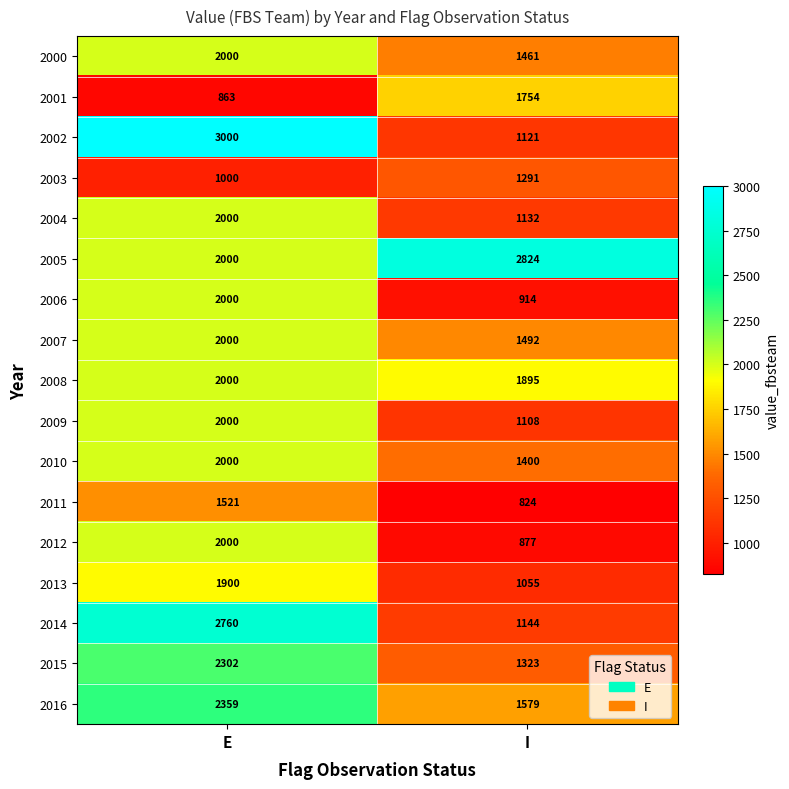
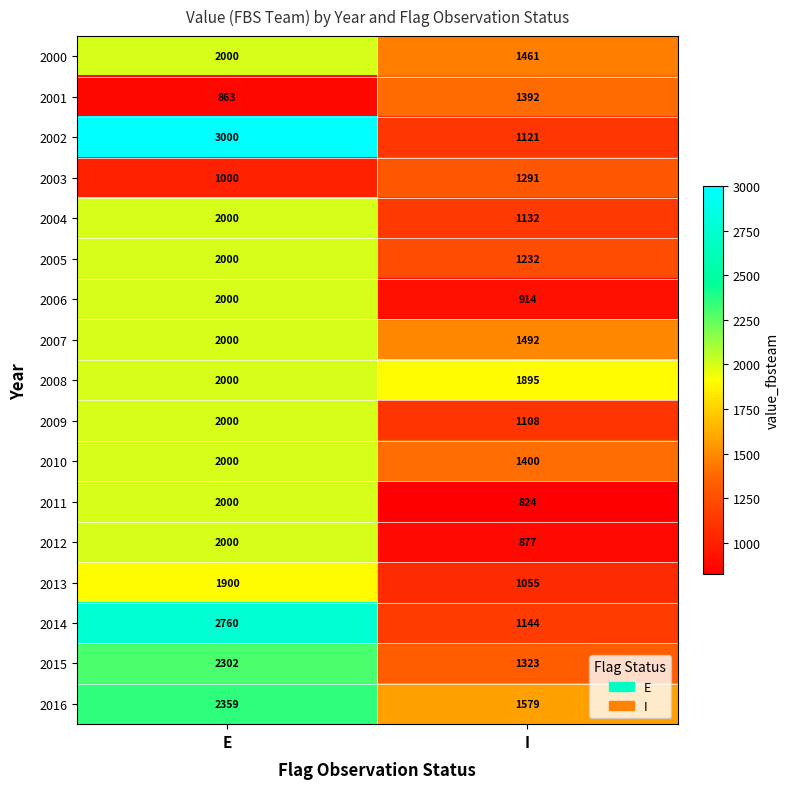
2001, I: 1754 -> 1392
2005, I: 2824 -> 1232
2011, E: 1521 -> 2000
